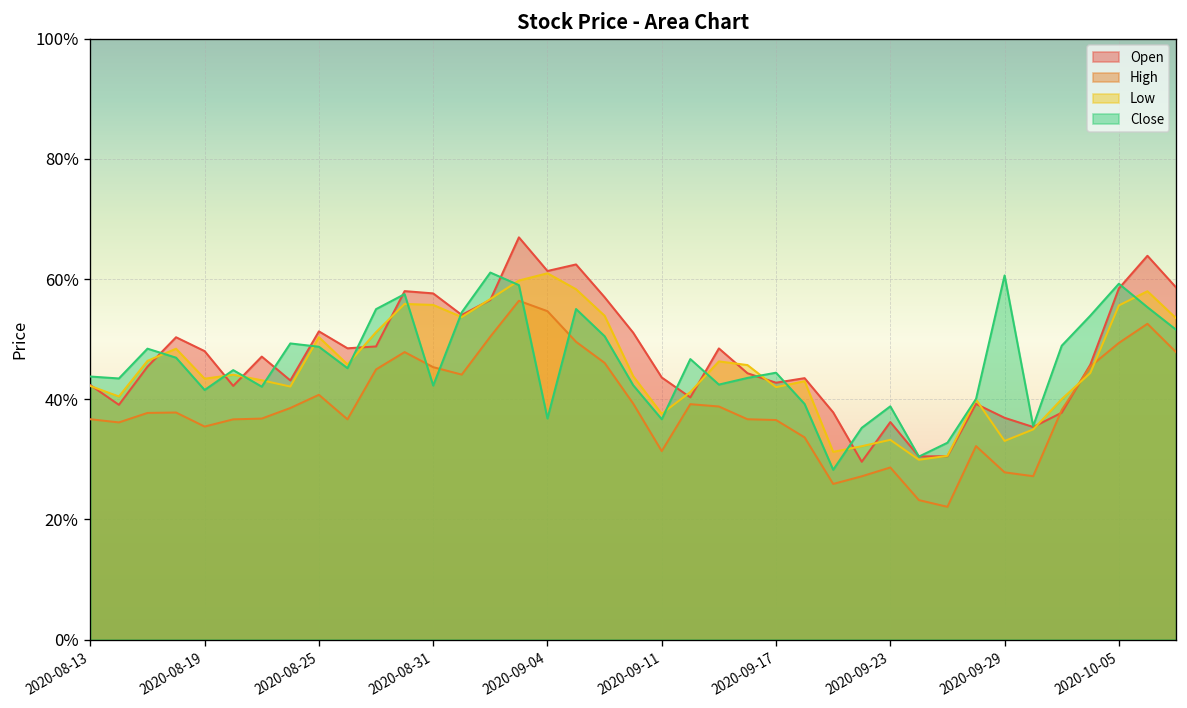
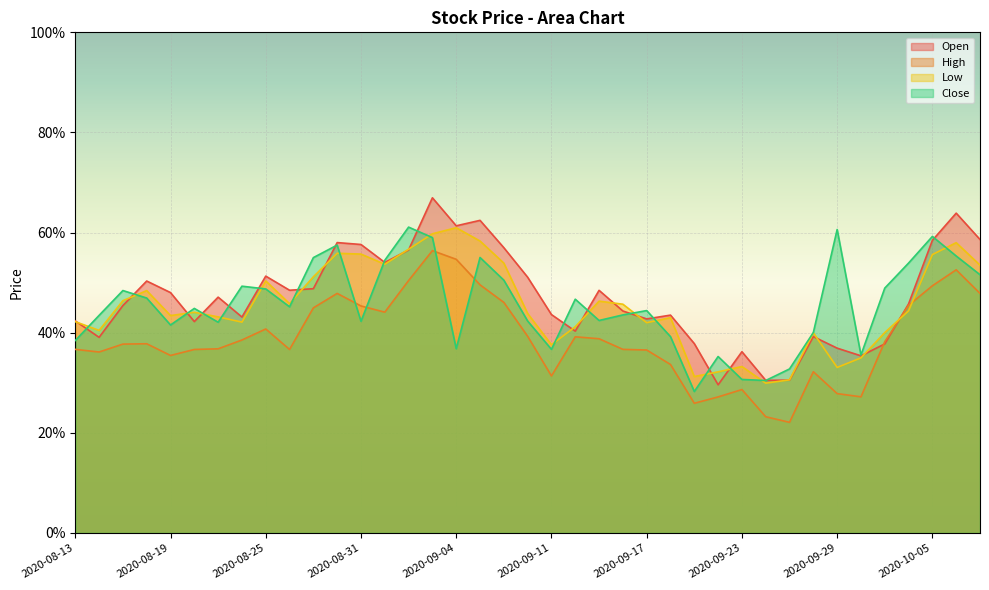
Close, 2020-08-13: 44% -> 38%
Close, 2020-09-23: 39% -> 31%
